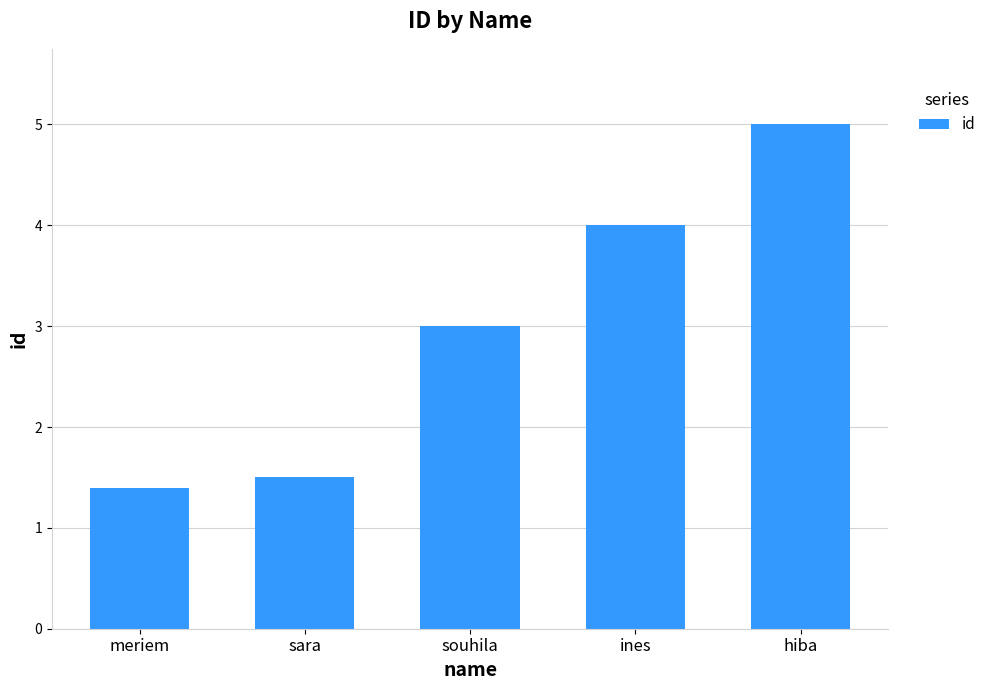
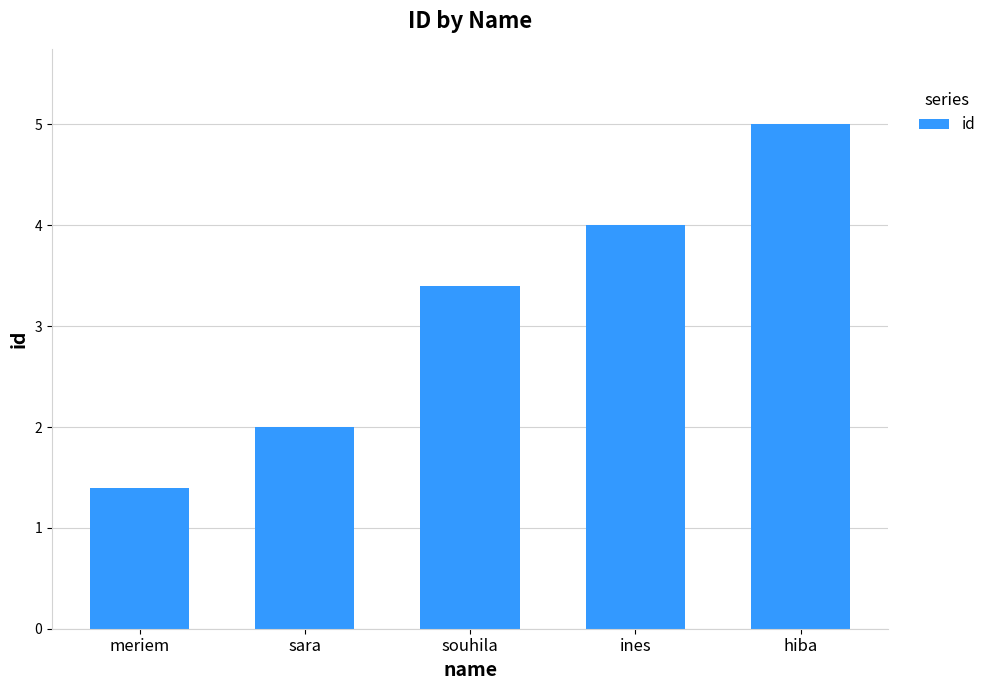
sara: 1.5 -> 2.0
souhila: 3.0 -> 3.4
